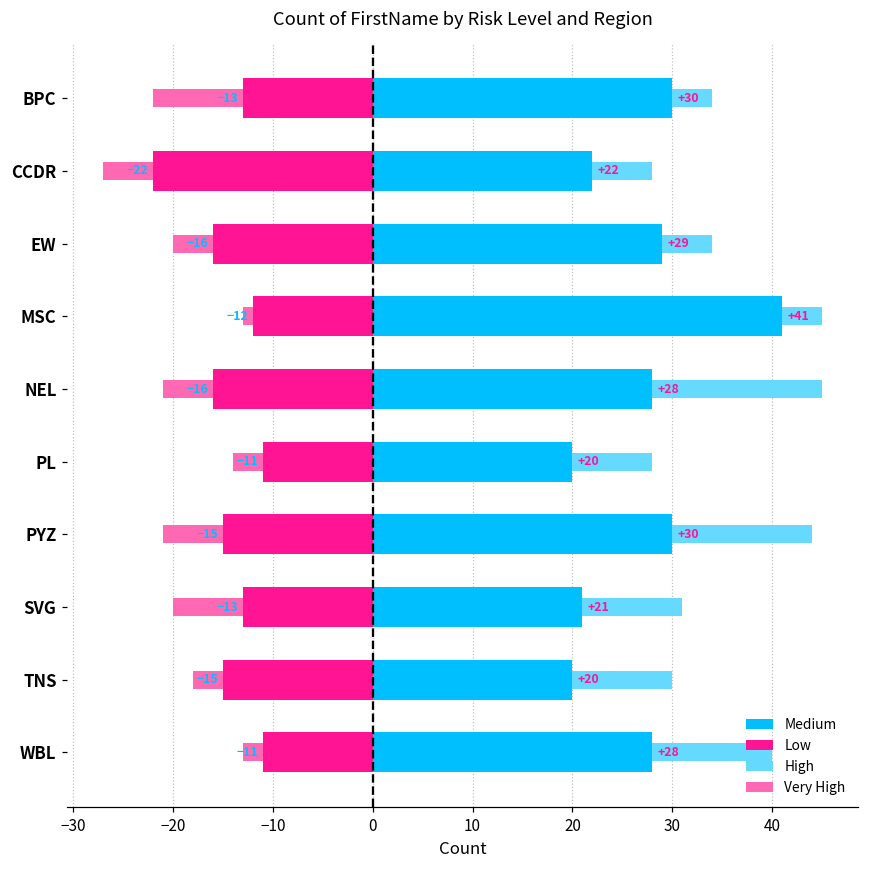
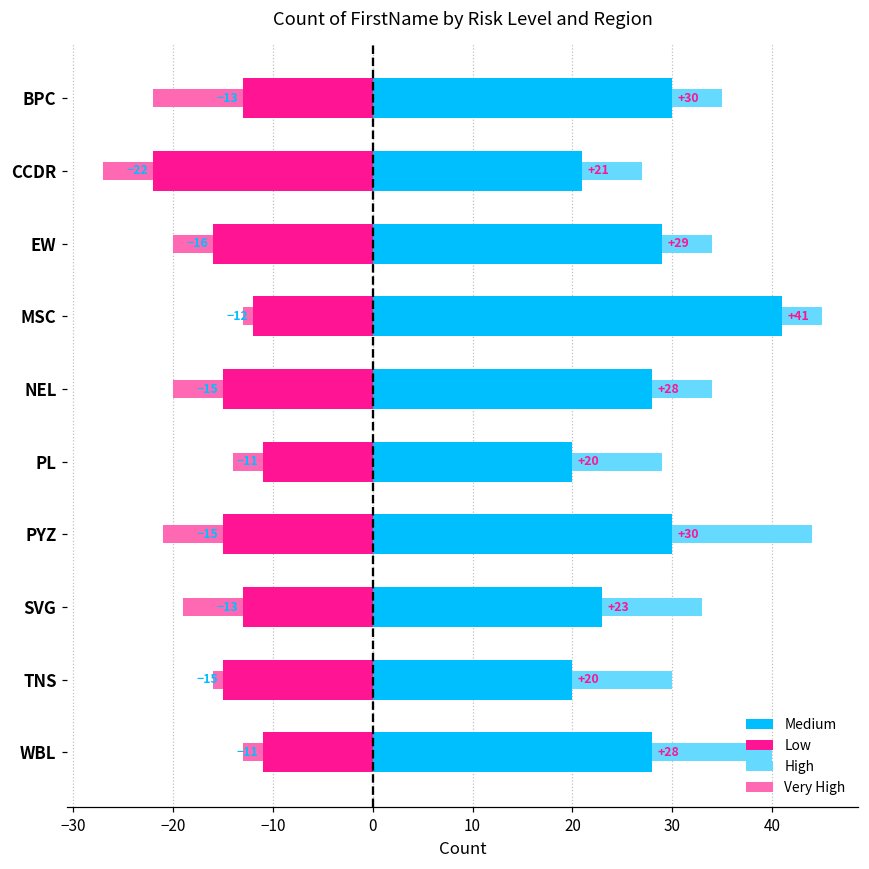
High, BPC: 4 -> 5
Medium, CCDR: +22 -> +21
Low, NEL: -16 -> -15
High, NEL: 17 -> 6
High, PL: 8 -> 9
Medium, SVG: +21 -> +23
Very High, SVG: -7 -> -6
Very High, TNS: -3 -> -1
